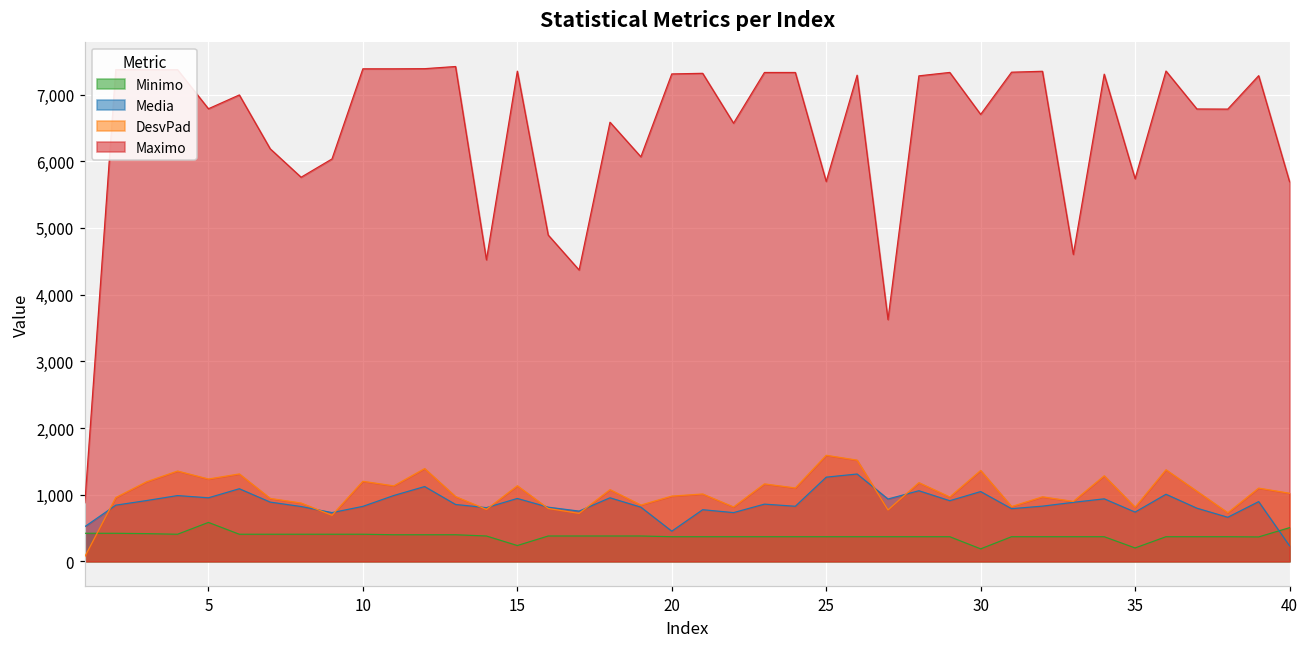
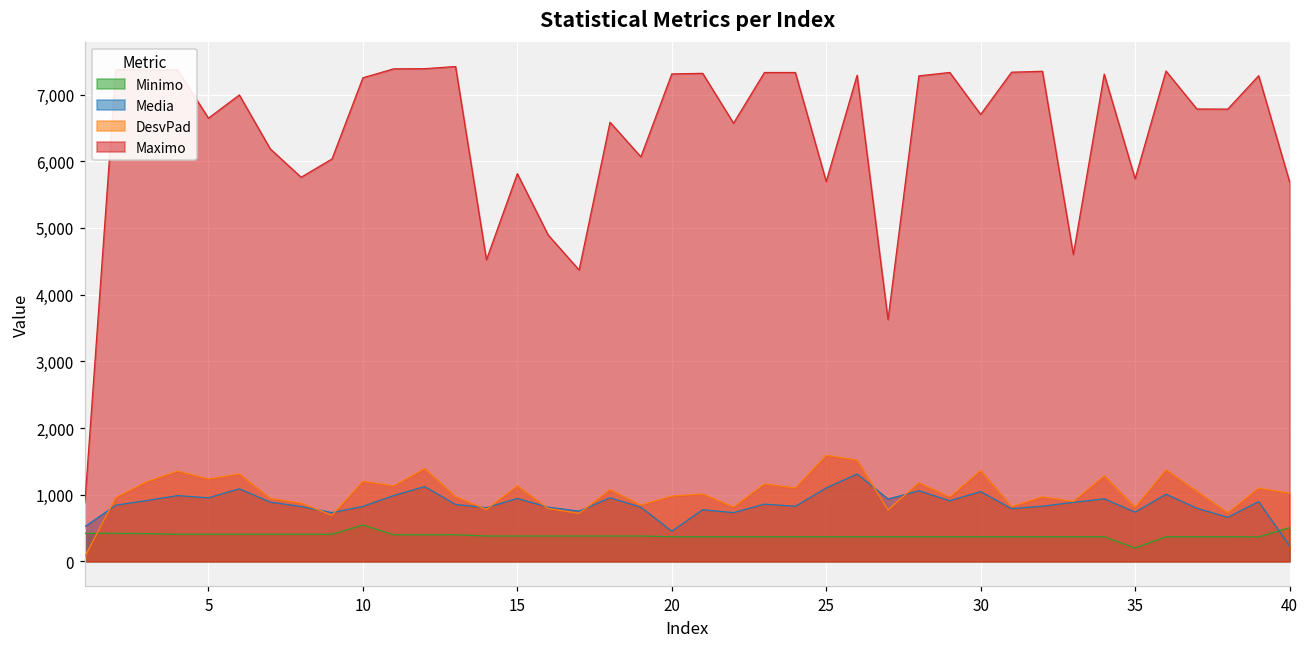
Minimo, 5: 600 -> 400
Maximo, 5: 6,800 -> 6,600
Minimo, 10: 400 -> 500
Maximo, 10: 7,400 -> 7,300
Minimo, 15: 200 -> 400
Maximo, 15: 7,400 -> 5,800
Media, 25: 1,300 -> 1,100
Minimo, 30: 200 -> 400
